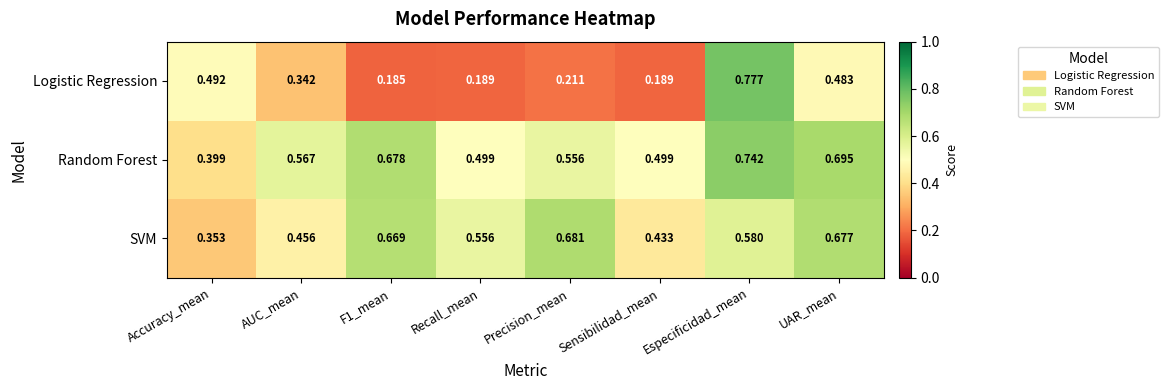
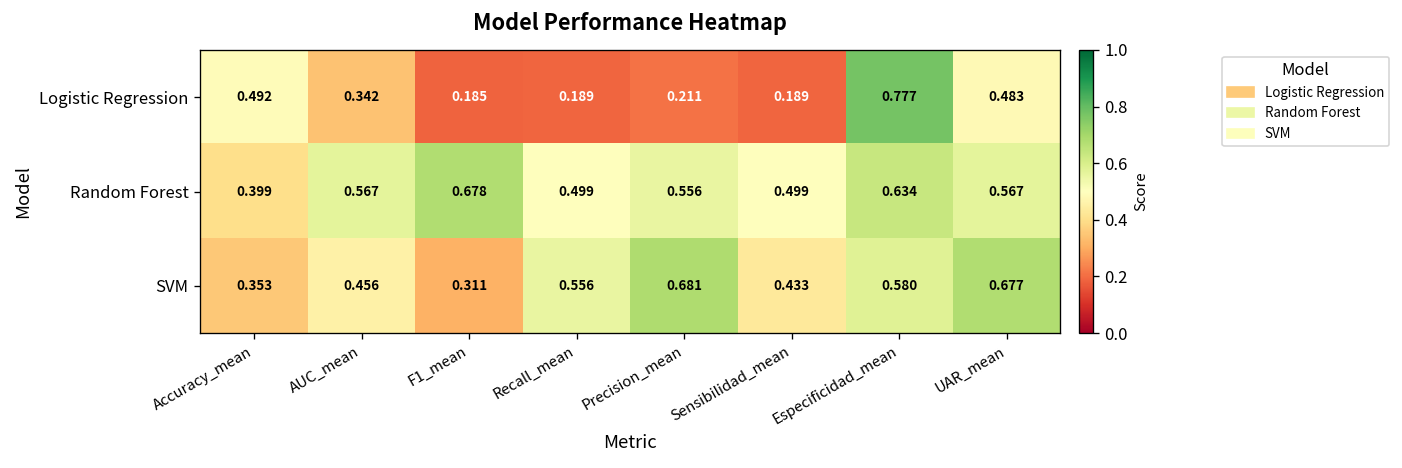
Random Forest, Especificidad_mean: 0.742 -> 0.634
Random Forest, UAR_mean: 0.695 -> 0.567
SVM, F1_mean: 0.669 -> 0.311
